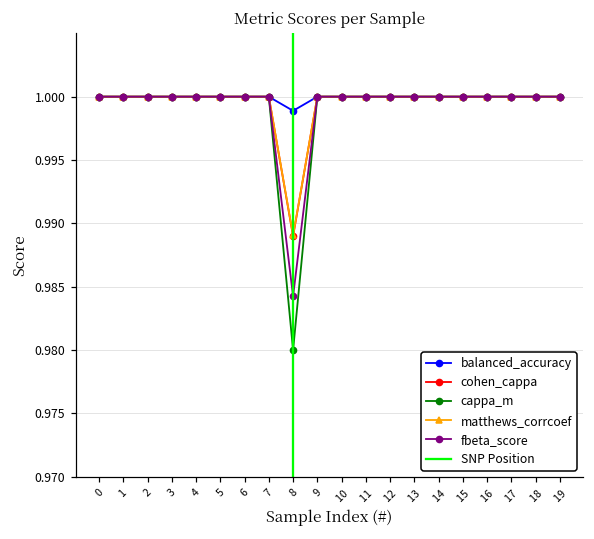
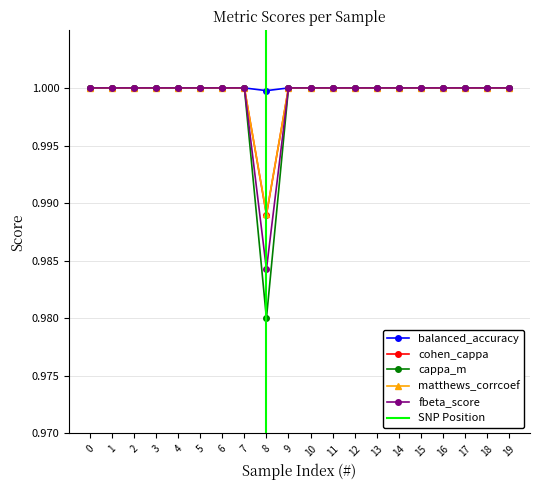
balanced_accuracy, 8: 0.9989 -> 0.9998
